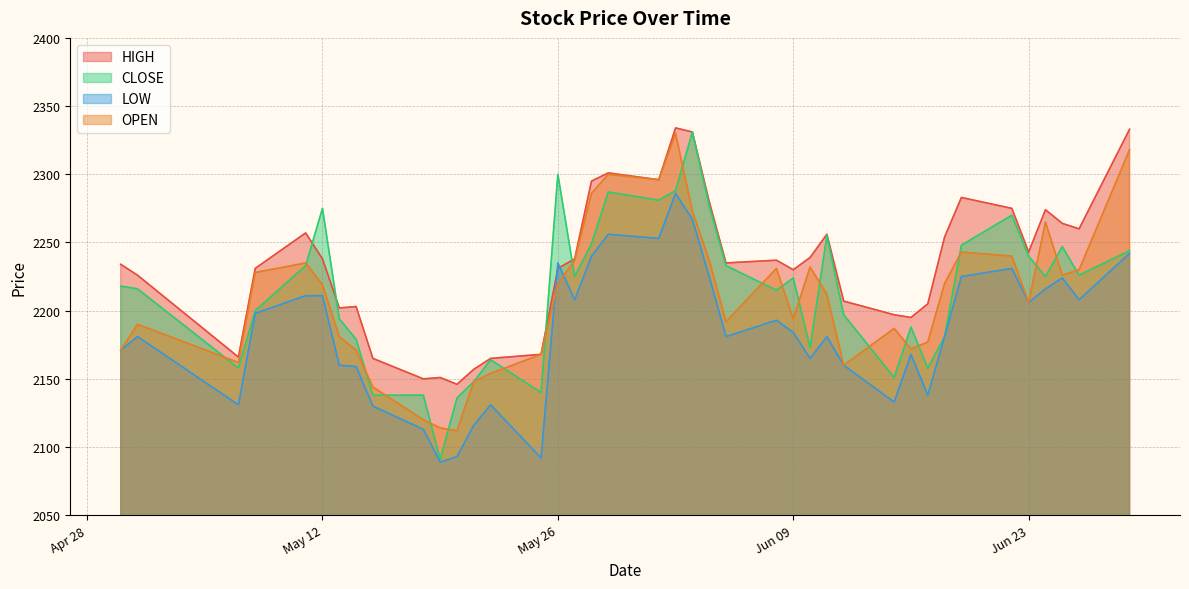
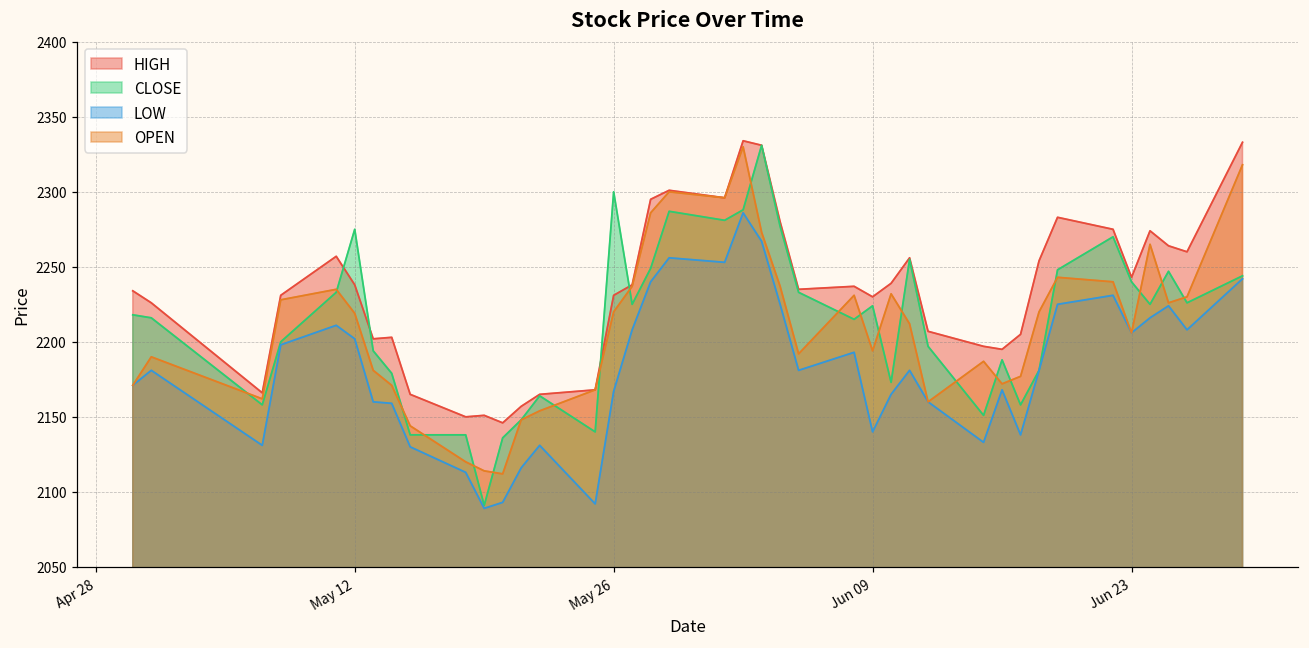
LOW, May 12: 2211 -> 2202
LOW, May 26: 2235 -> 2167
LOW, Jun 09: 2184 -> 2140
